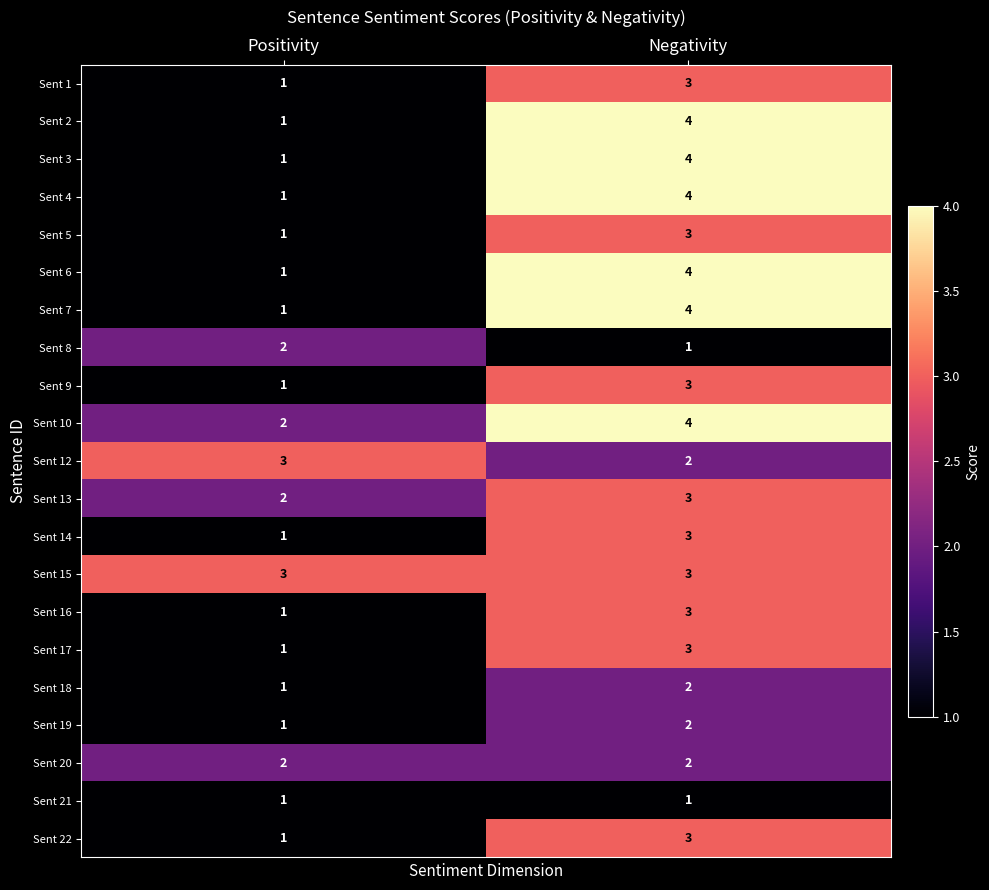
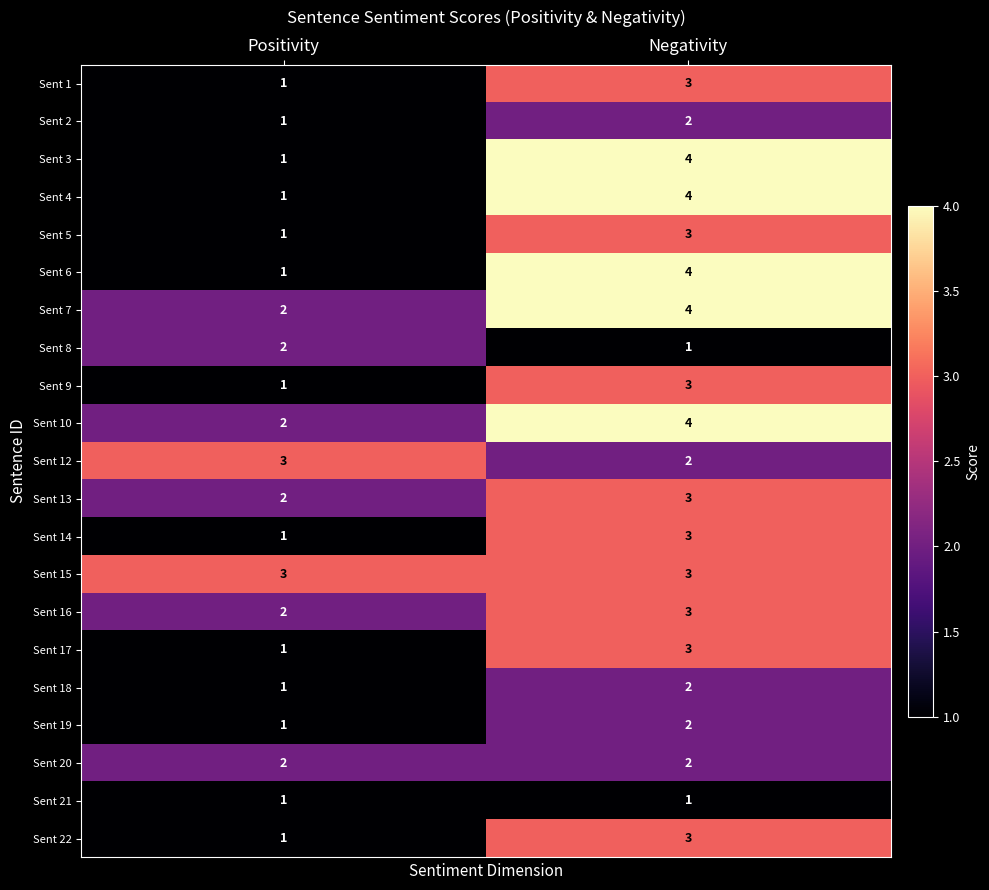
Sent 2, Negativity: 4 -> 2
Sent 7, Positivity: 1 -> 2
Sent 16, Positivity: 1 -> 2
